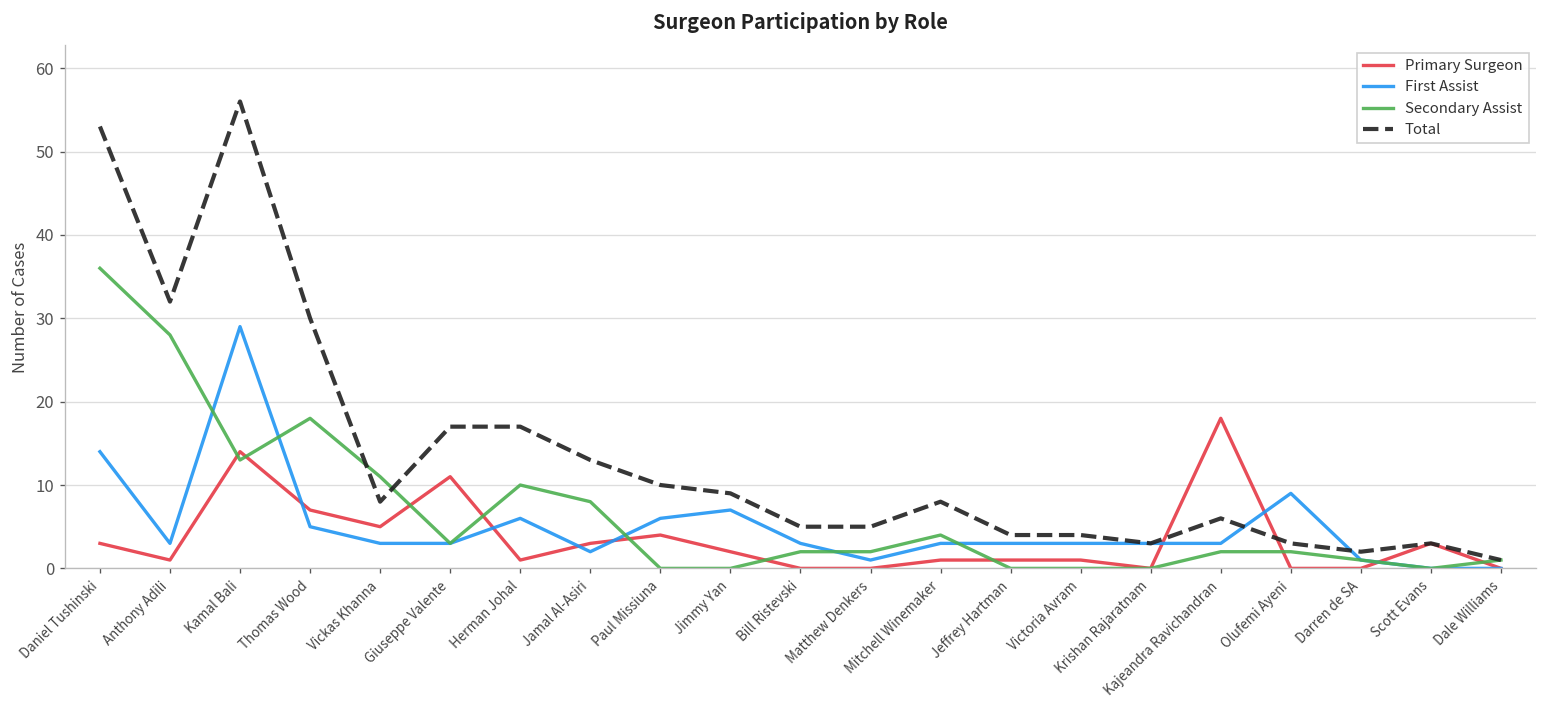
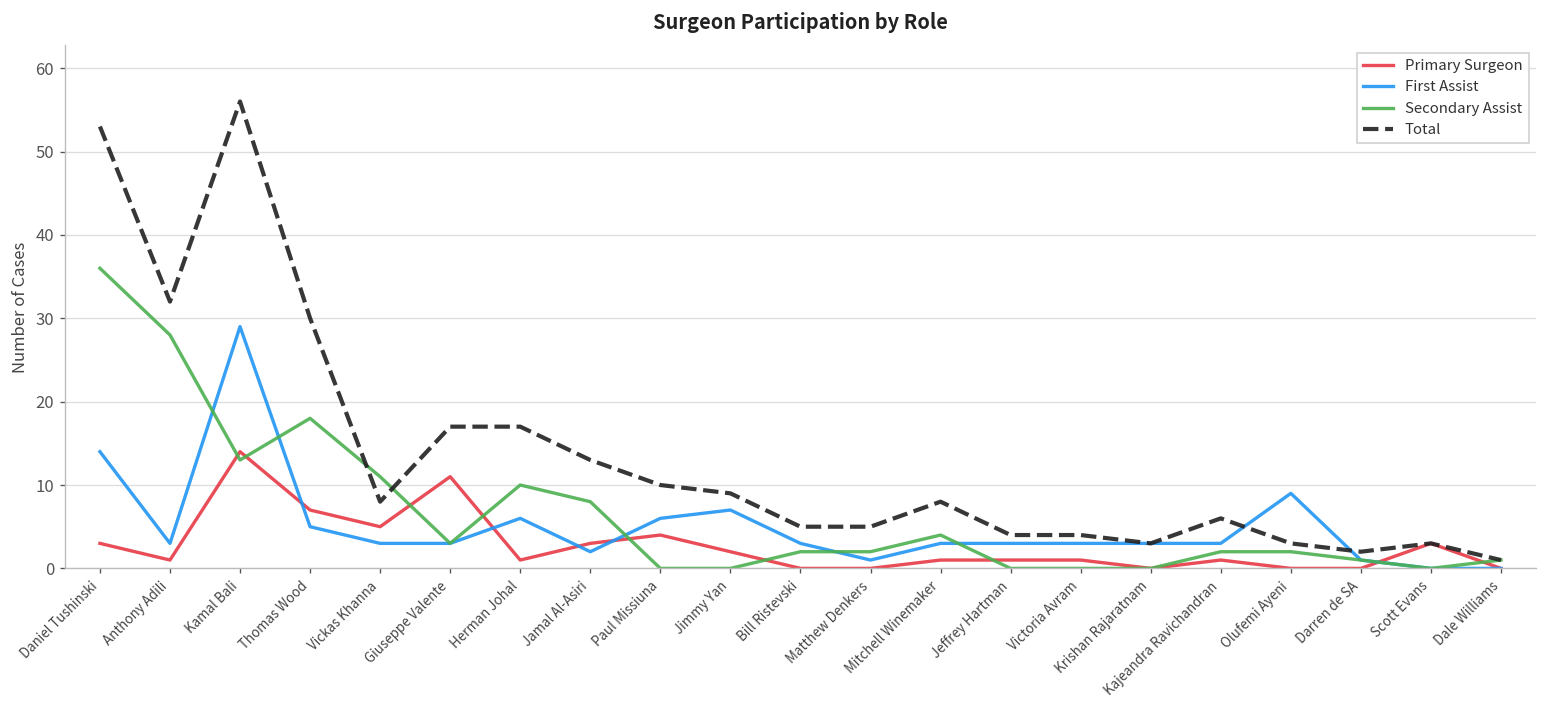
Primary Surgeon, Kajeandra Ravichandran: 18 -> 1
